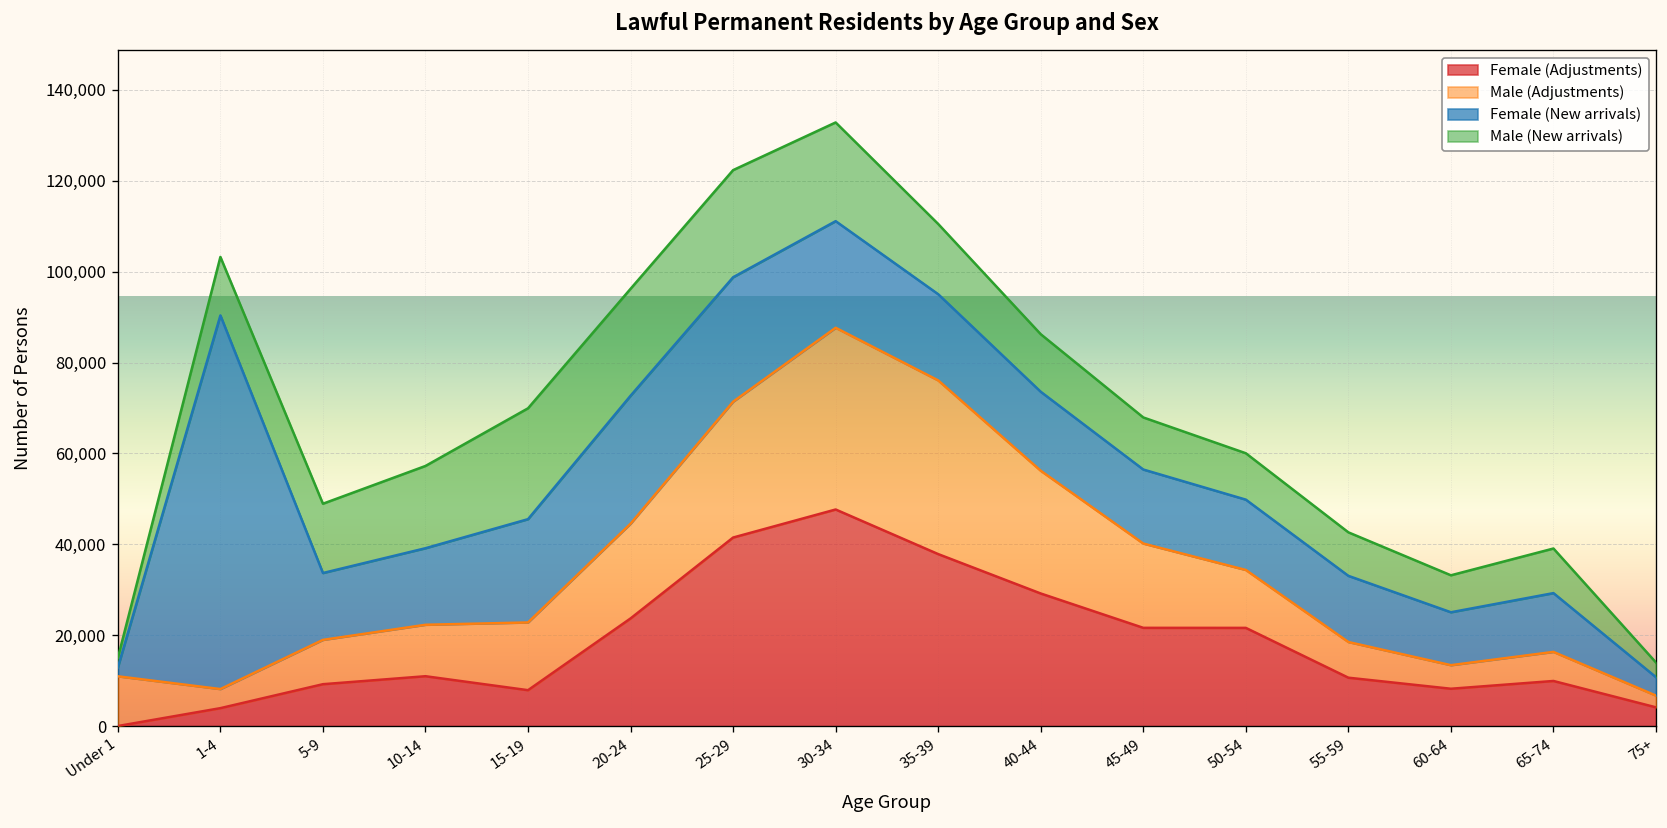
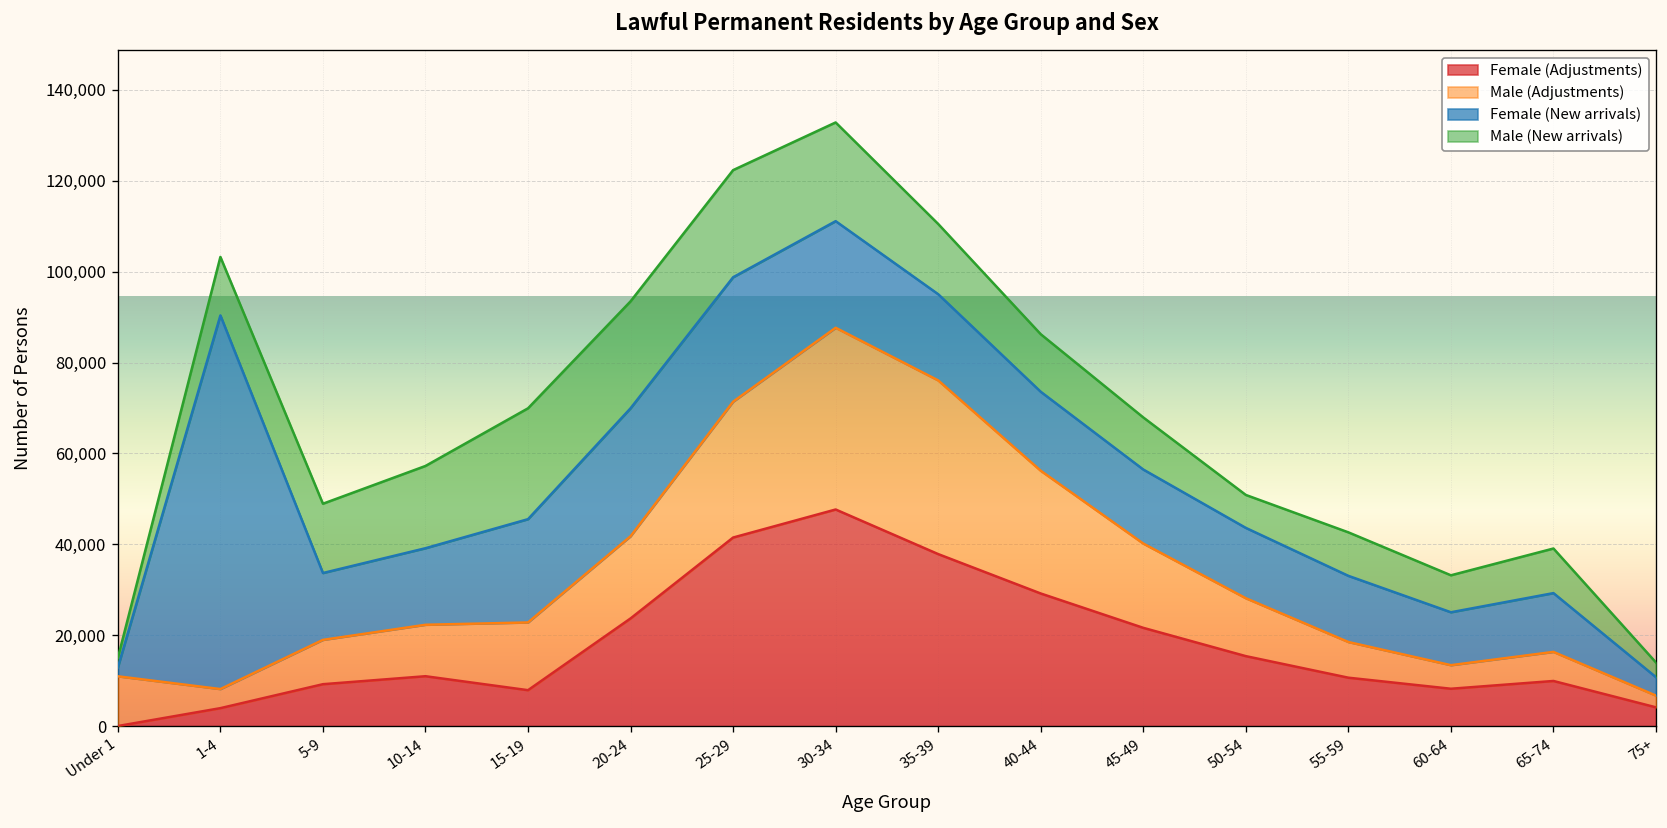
Male (Adjustments), 20-24: 21,000 -> 18,000
Female (Adjustments), 50-54: 22,000 -> 15,000
Male (New arrivals), 50-54: 10,000 -> 7,000
